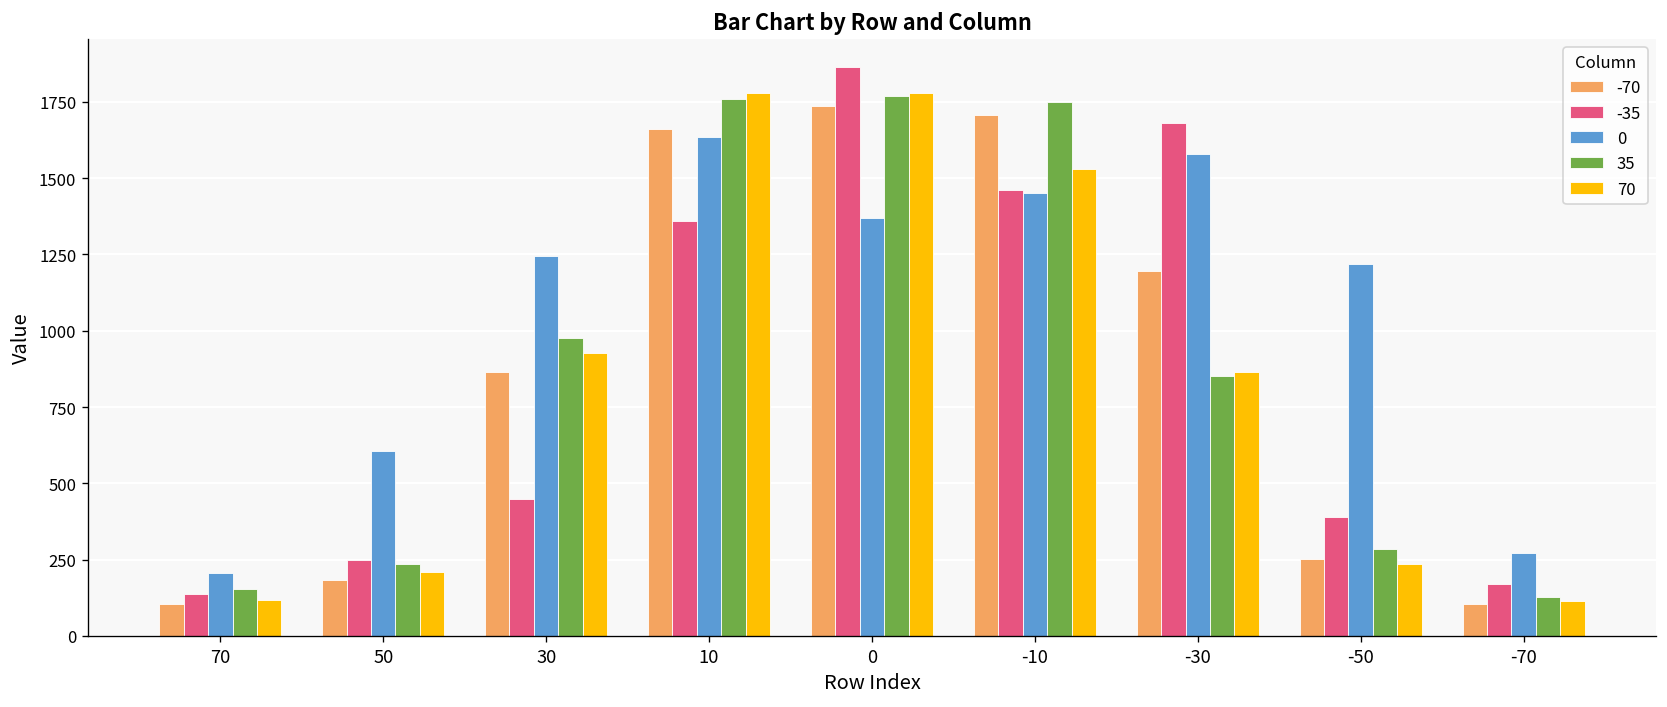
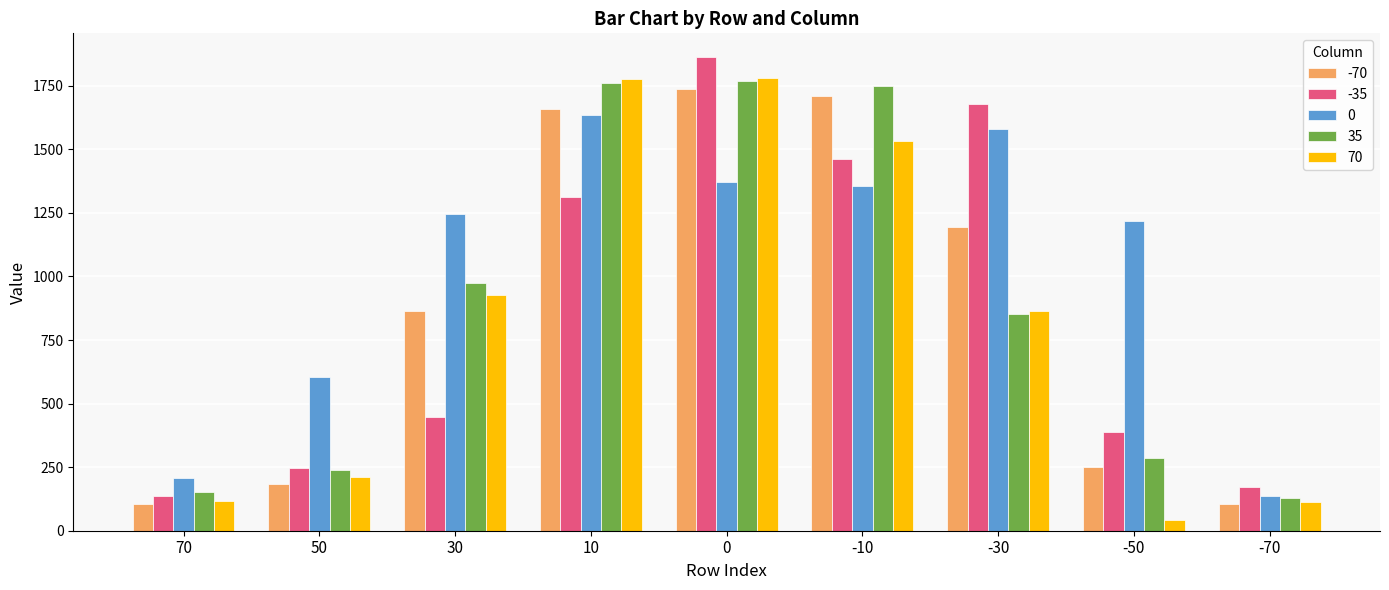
-35, 10: 1360 -> 1310
0, -10: 1450 -> 1360
70, -50: 230 -> 40
0, -70: 270 -> 140
